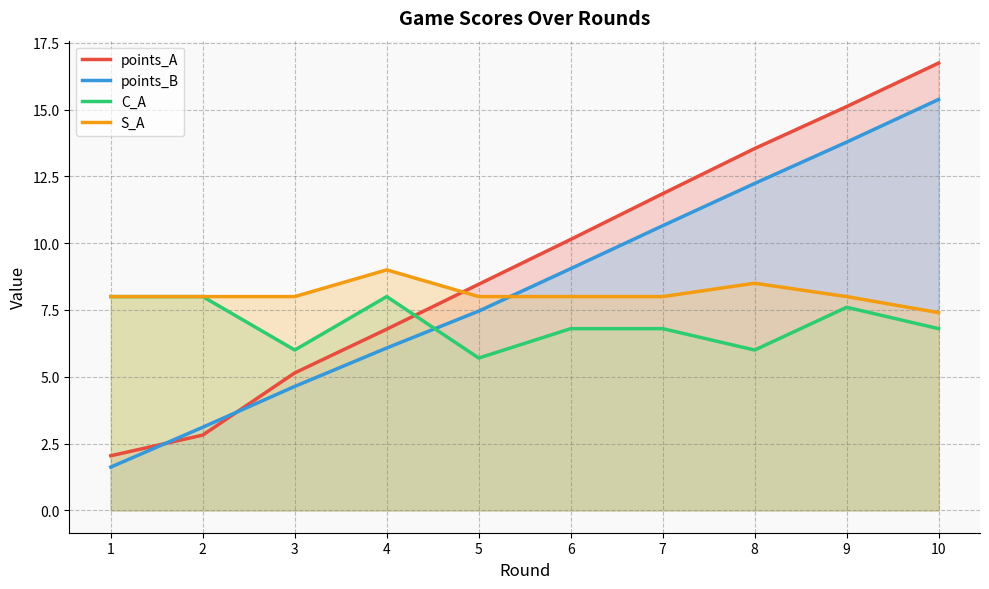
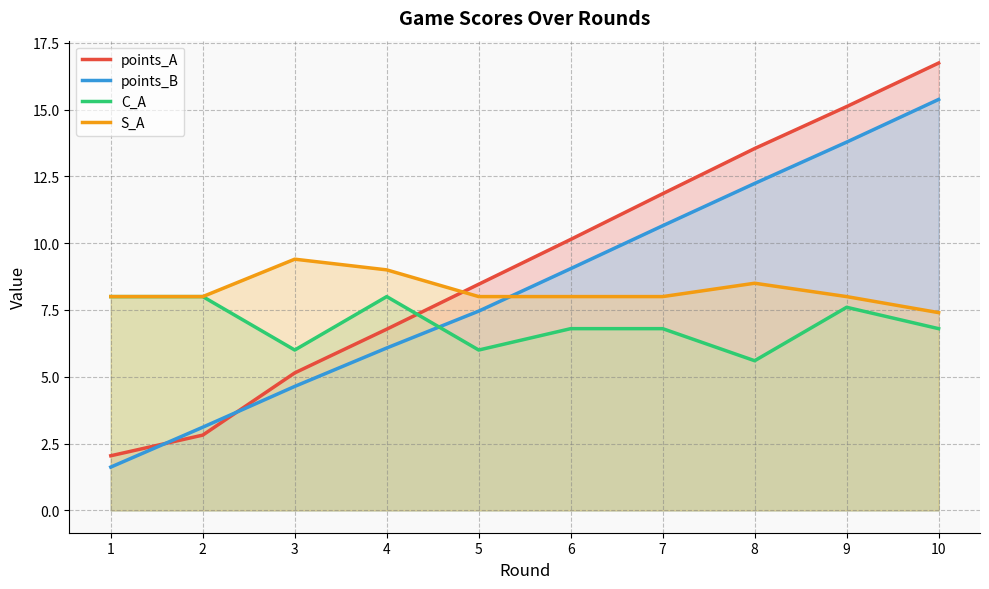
S_A, 3: 8.0 -> 9.4
C_A, 5: 5.7 -> 6.0
C_A, 8: 6.0 -> 5.6
